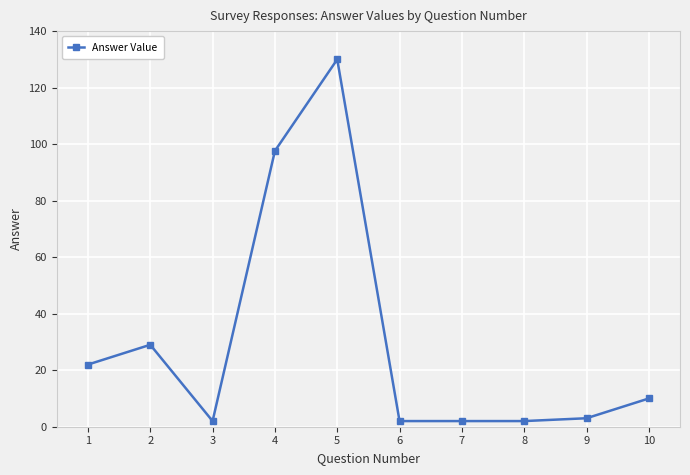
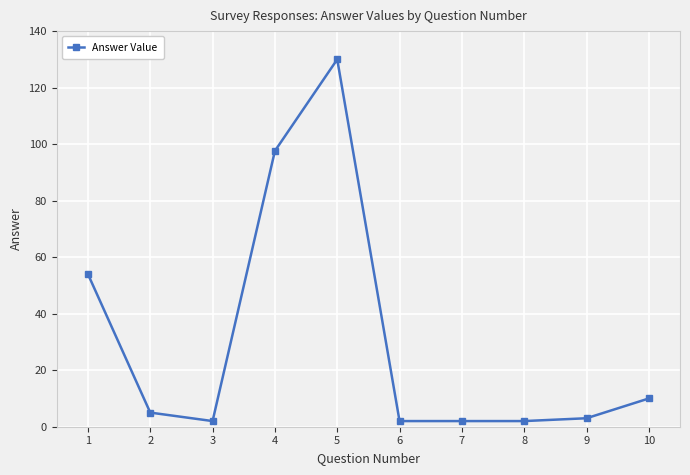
1: 22 -> 54
2: 29 -> 5
